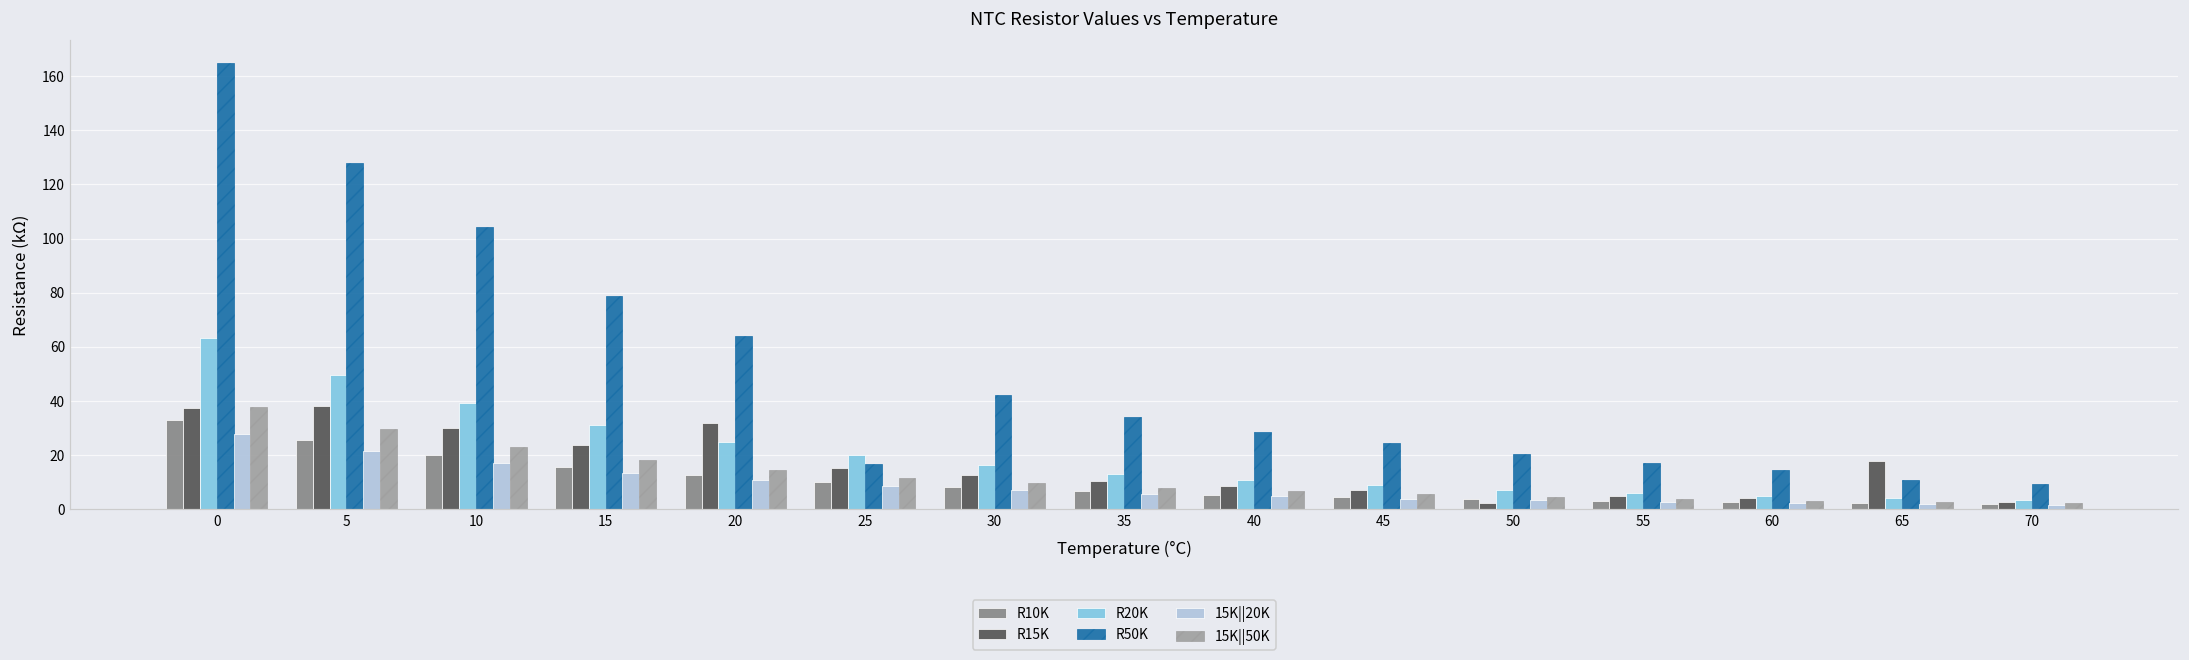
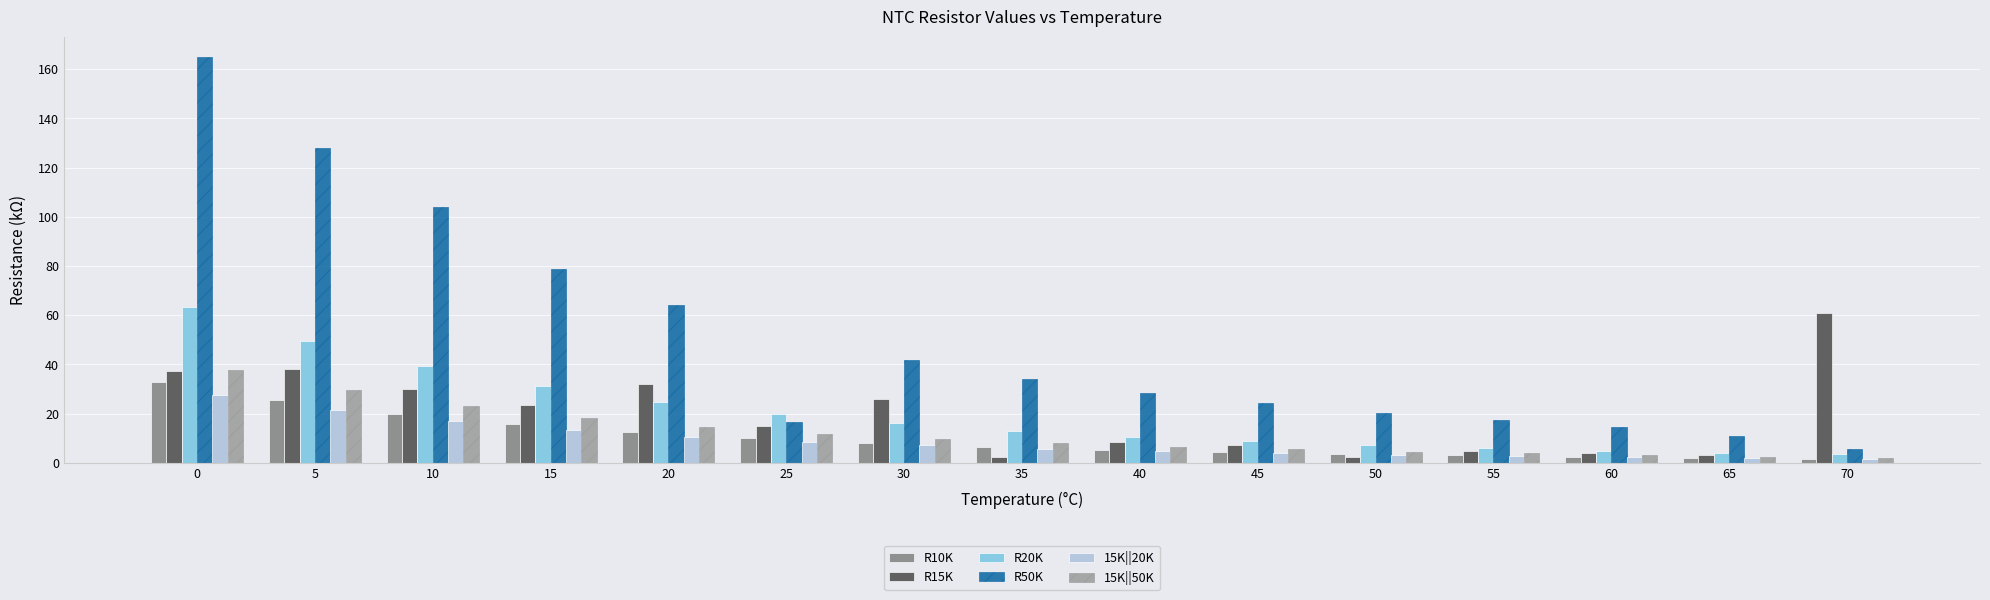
R15K, 30: 13 -> 26
R15K, 35: 10 -> 2
R15K, 65: 18 -> 3
R15K, 70: 3 -> 61
R50K, 70: 9 -> 6
